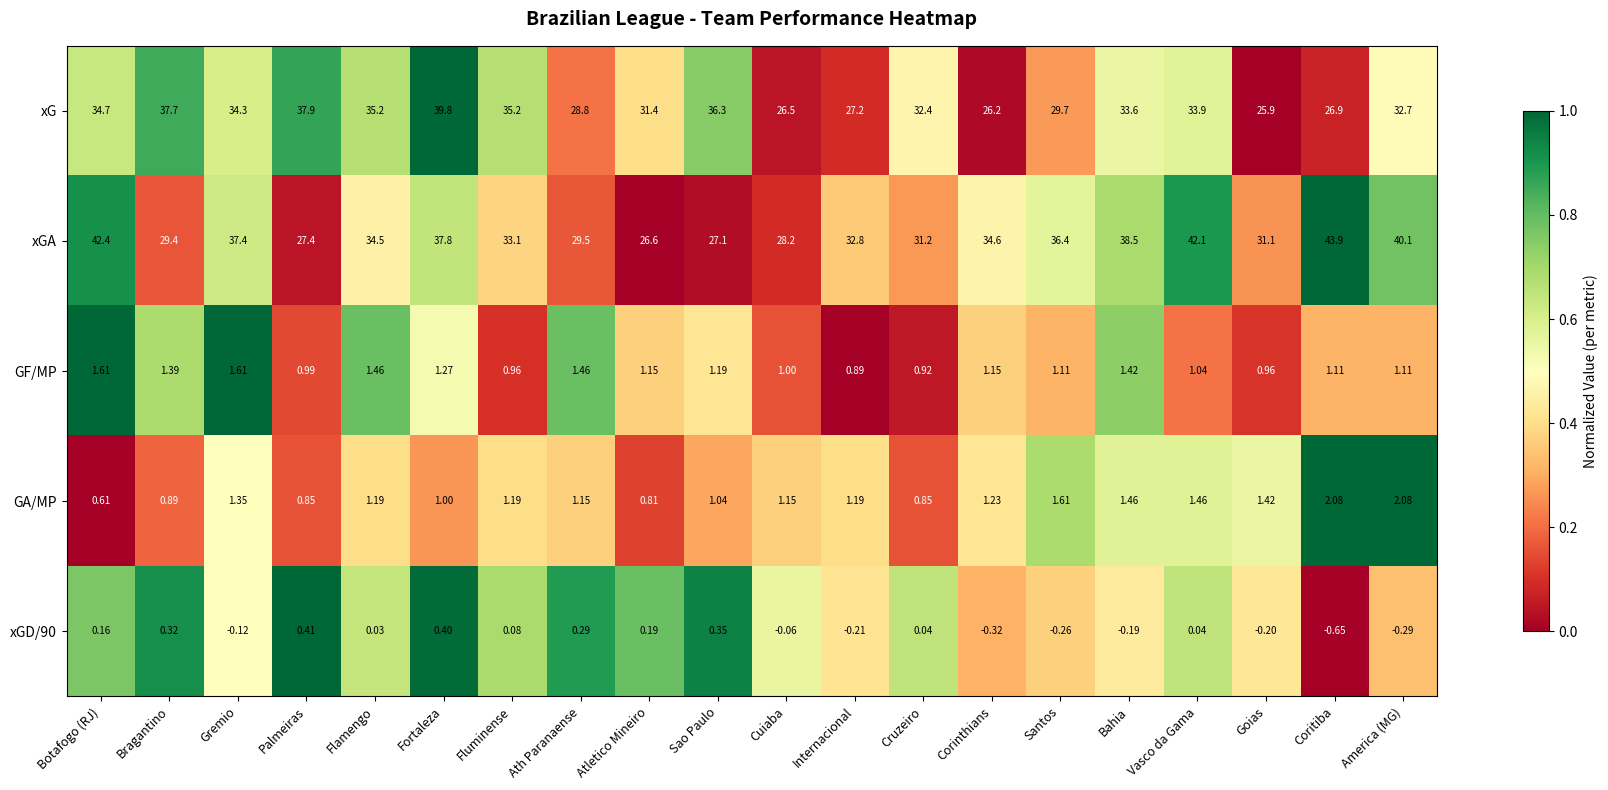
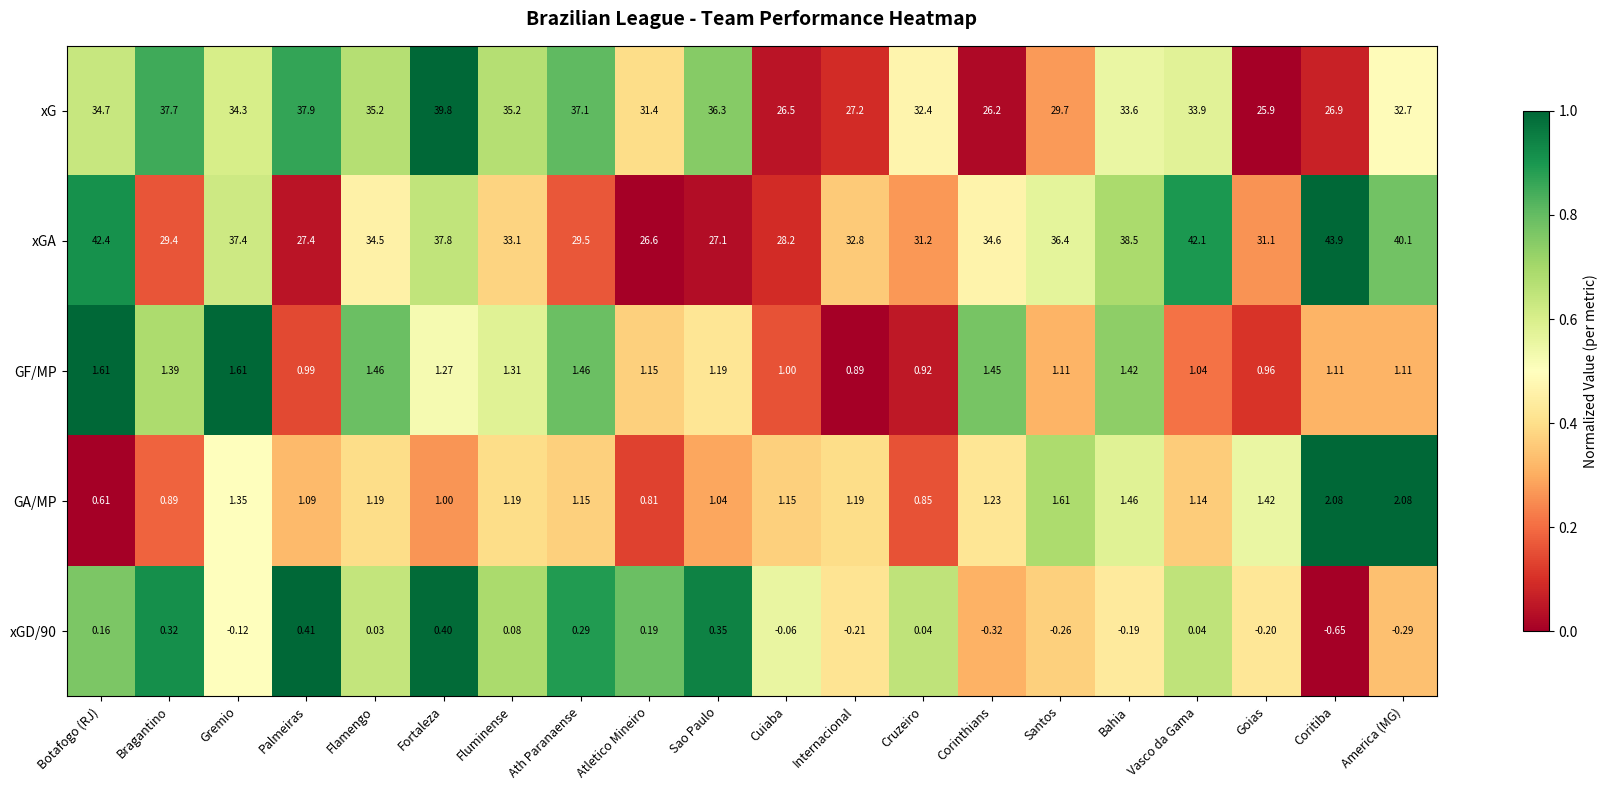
xG, Ath Paranaense: 28.8 -> 37.1
GF/MP, Fluminense: 0.96 -> 1.31
GF/MP, Corinthians: 1.15 -> 1.45
GA/MP, Palmeiras: 0.85 -> 1.09
GA/MP, Vasco da Gama: 1.46 -> 1.14
